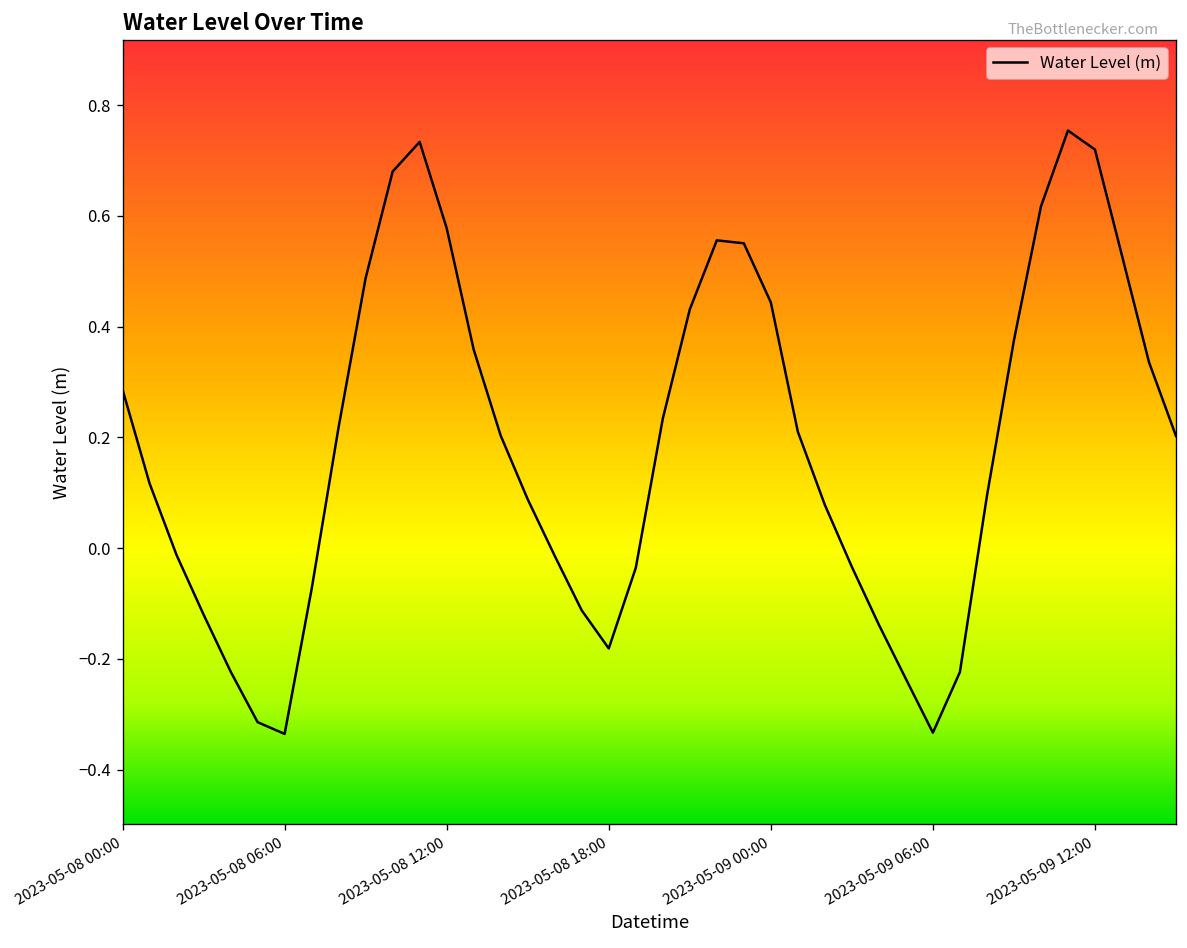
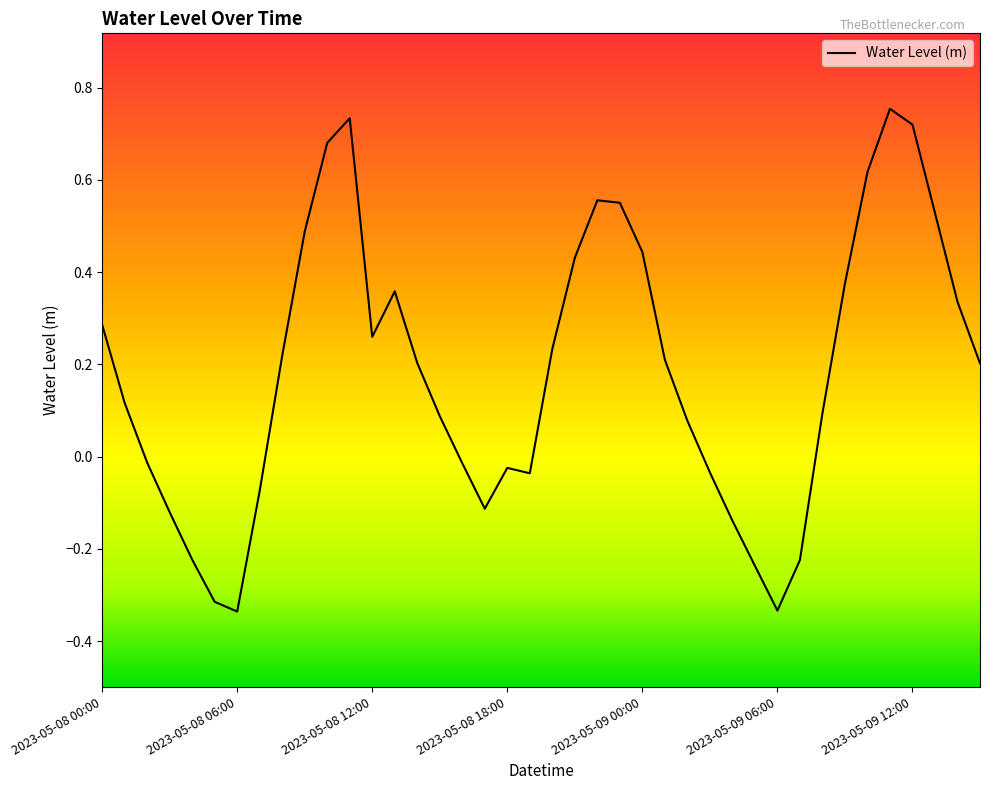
2023-05-08 12:00: 0.58 -> 0.26
2023-05-08 18:00: -0.18 -> -0.02
